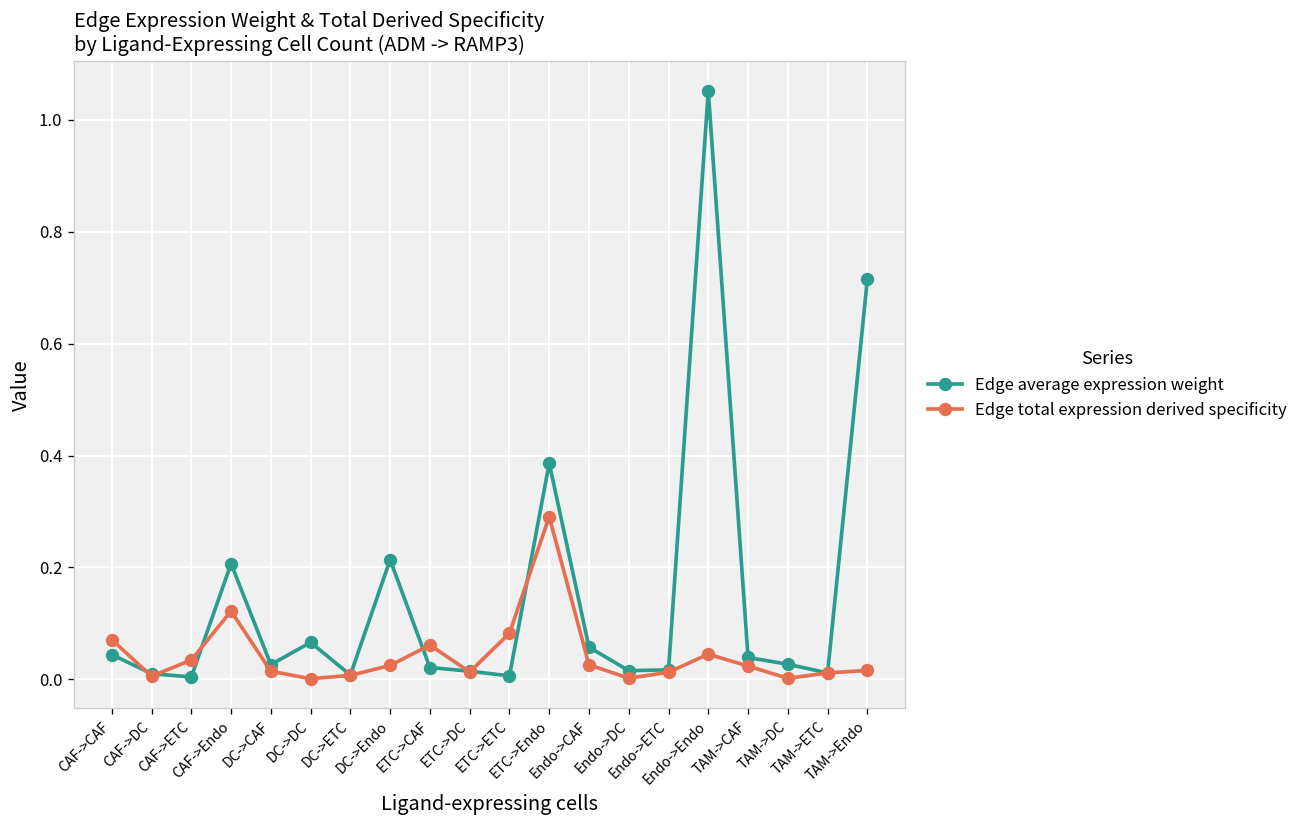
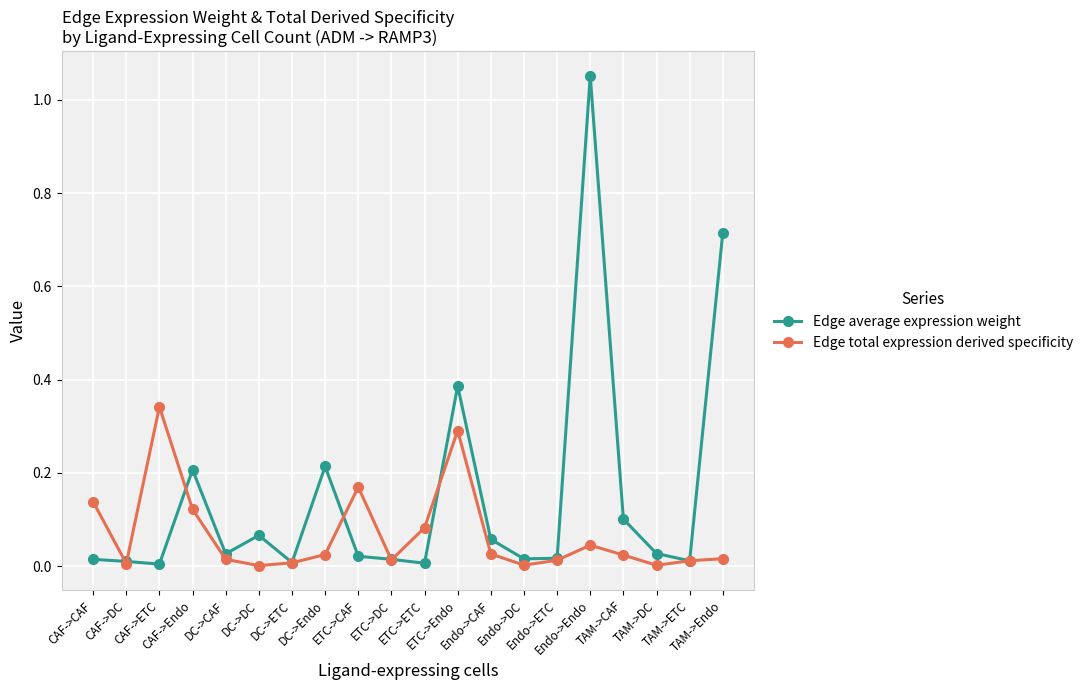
Edge average expression weight, CAF->CAF: 0.04 -> 0.01
Edge total expression derived specificity, CAF->CAF: 0.07 -> 0.14
Edge total expression derived specificity, CAF->ETC: 0.03 -> 0.34
Edge total expression derived specificity, ETC->CAF: 0.06 -> 0.17
Edge average expression weight, TAM->CAF: 0.04 -> 0.10
